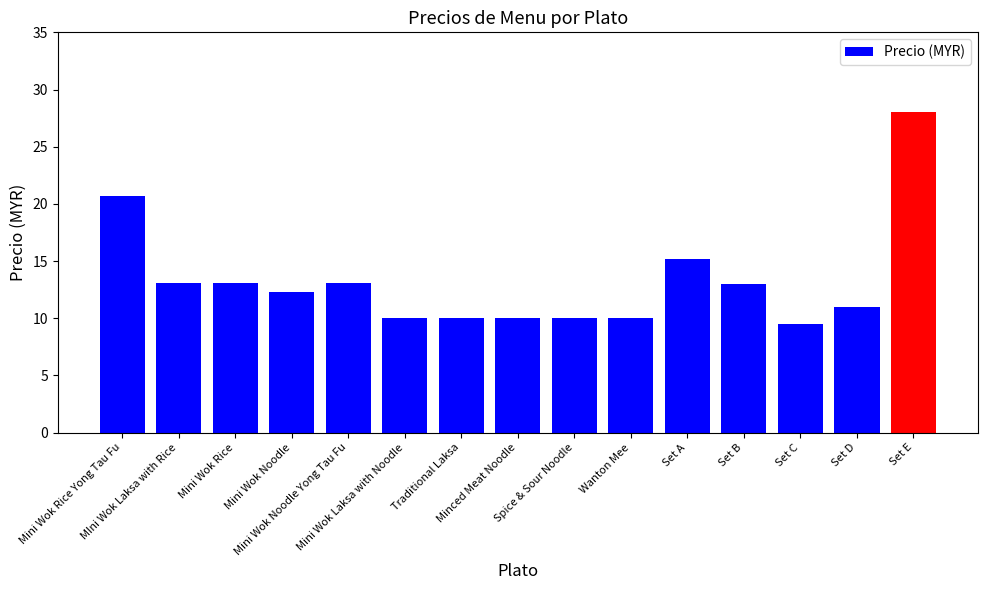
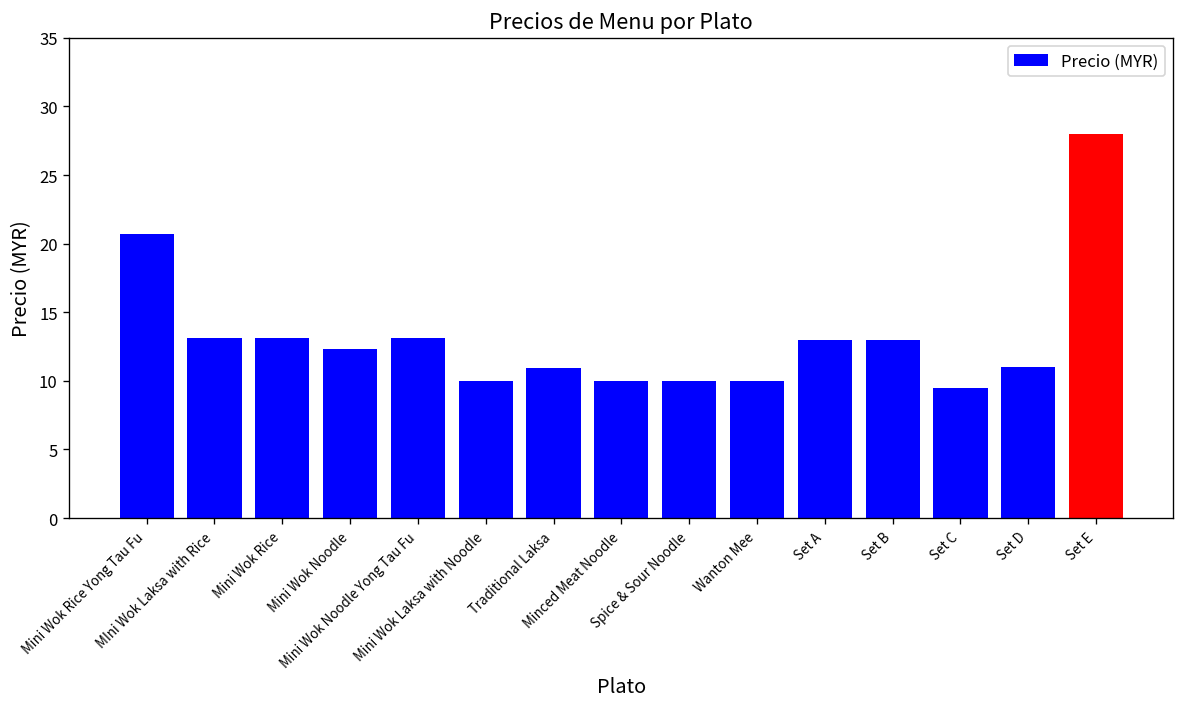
Traditional Laksa: 10.0 -> 10.9
Set A: 15.2 -> 13.0
